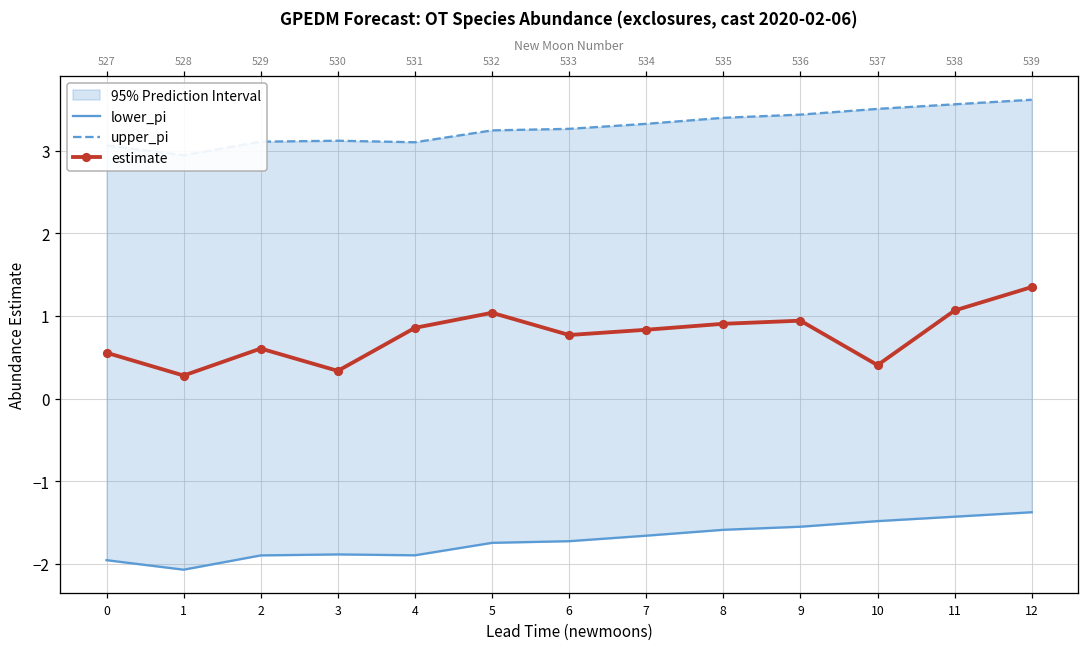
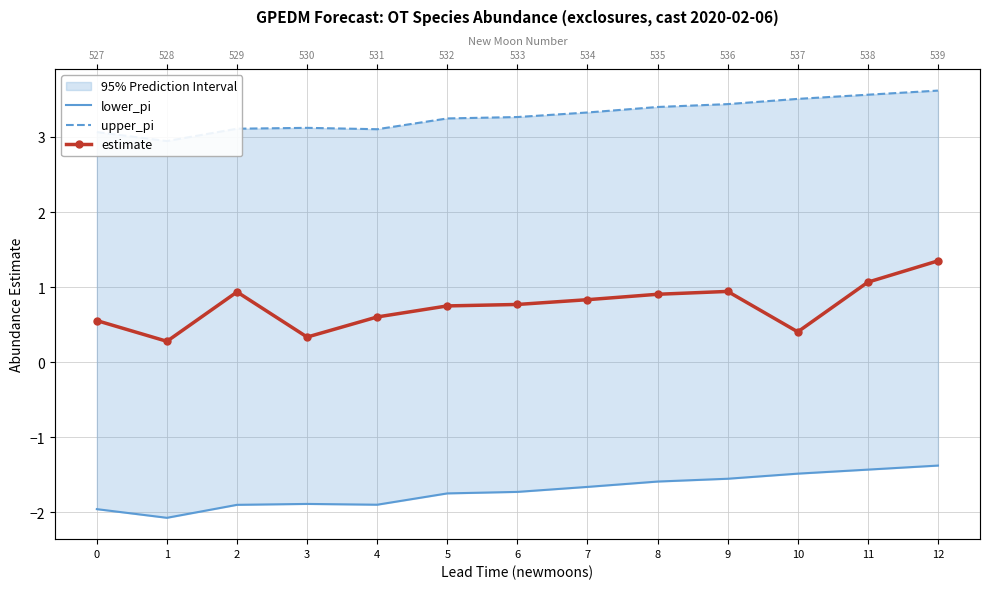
estimate, 2: 0.6 -> 0.9
estimate, 4: 0.9 -> 0.6
estimate, 5: 1.0 -> 0.7
